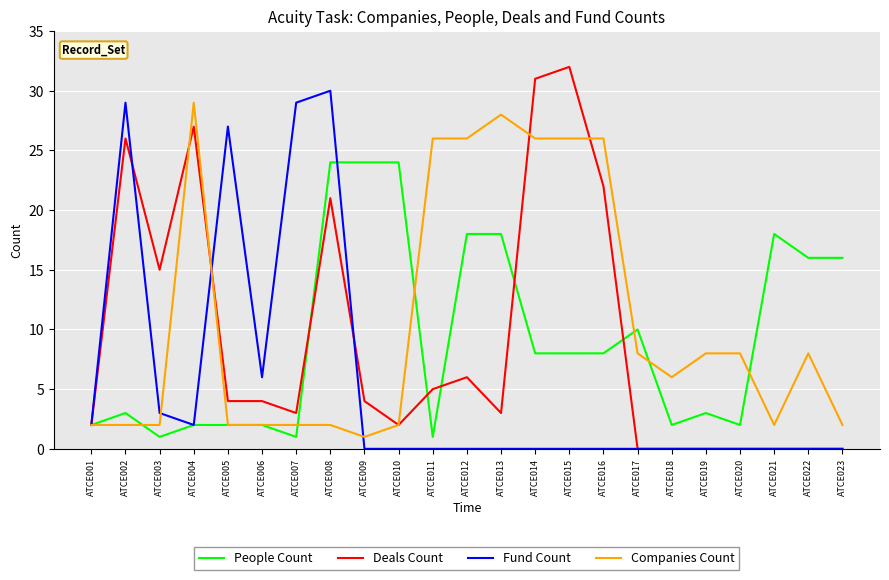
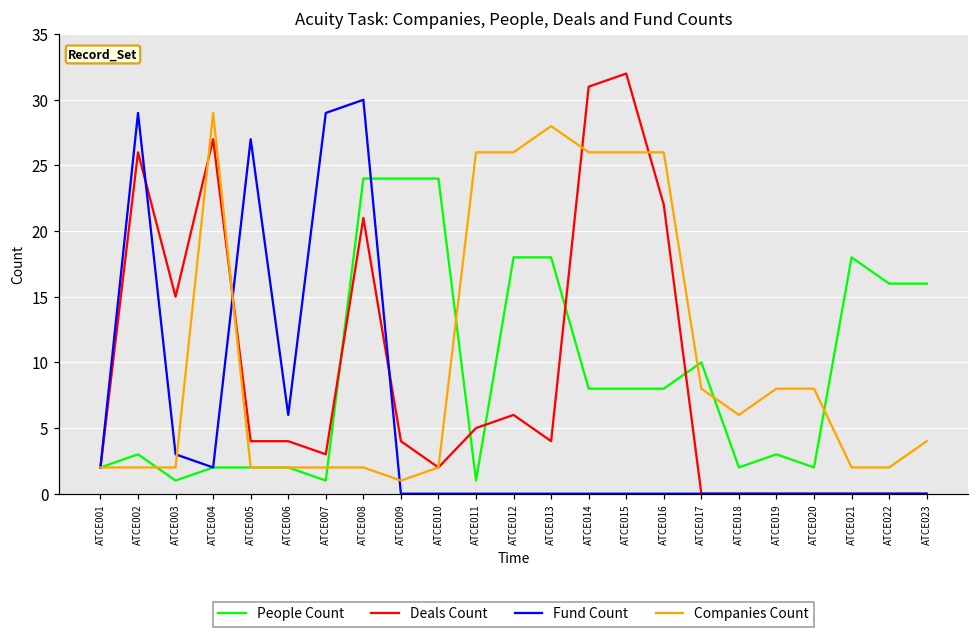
Deals Count, ATCE013: 3 -> 4
Companies Count, ATCE022: 8 -> 2
Companies Count, ATCE023: 2 -> 4
